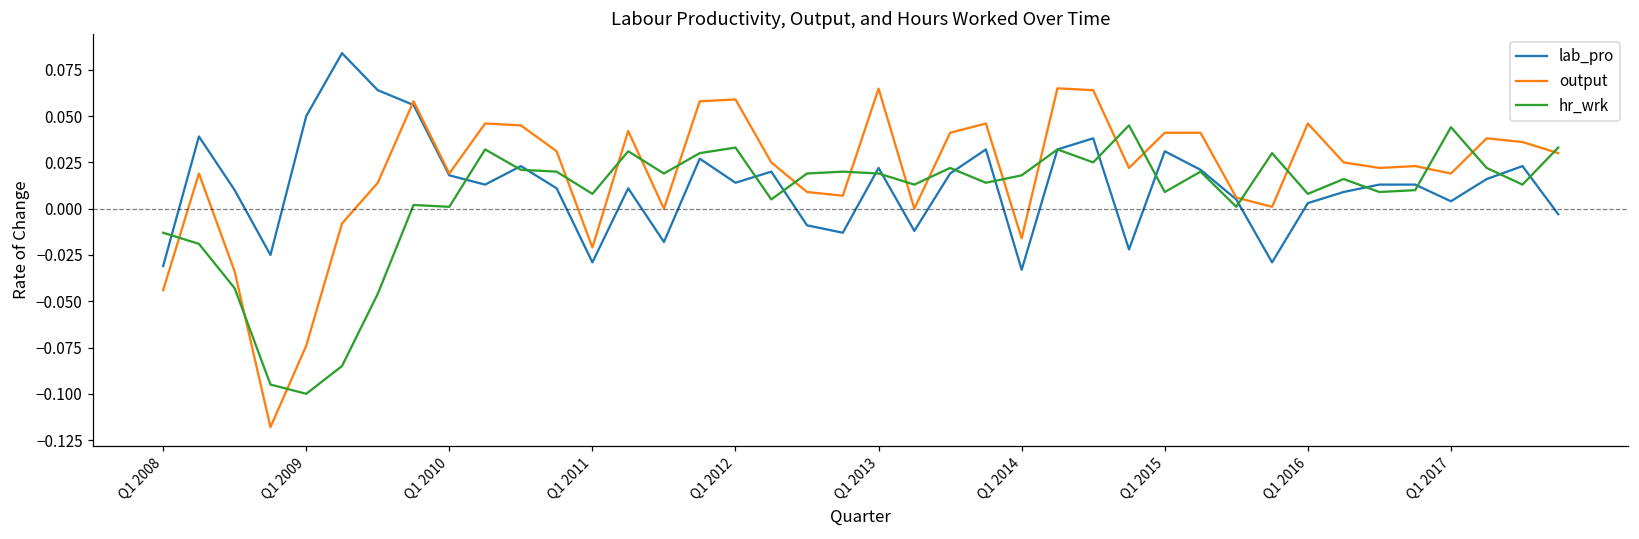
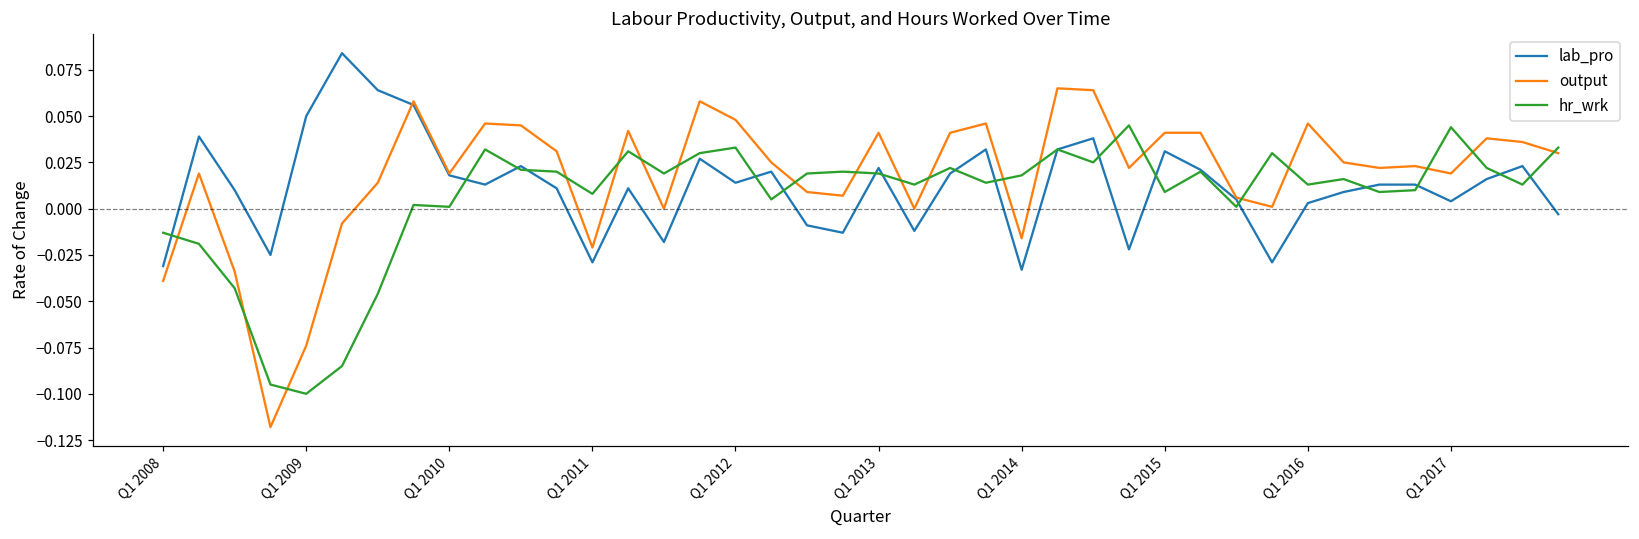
output, Q1 2008: -0.044 -> -0.039
output, Q1 2012: 0.059 -> 0.048
output, Q1 2013: 0.065 -> 0.041
hr_wrk, Q1 2016: 0.008 -> 0.013
